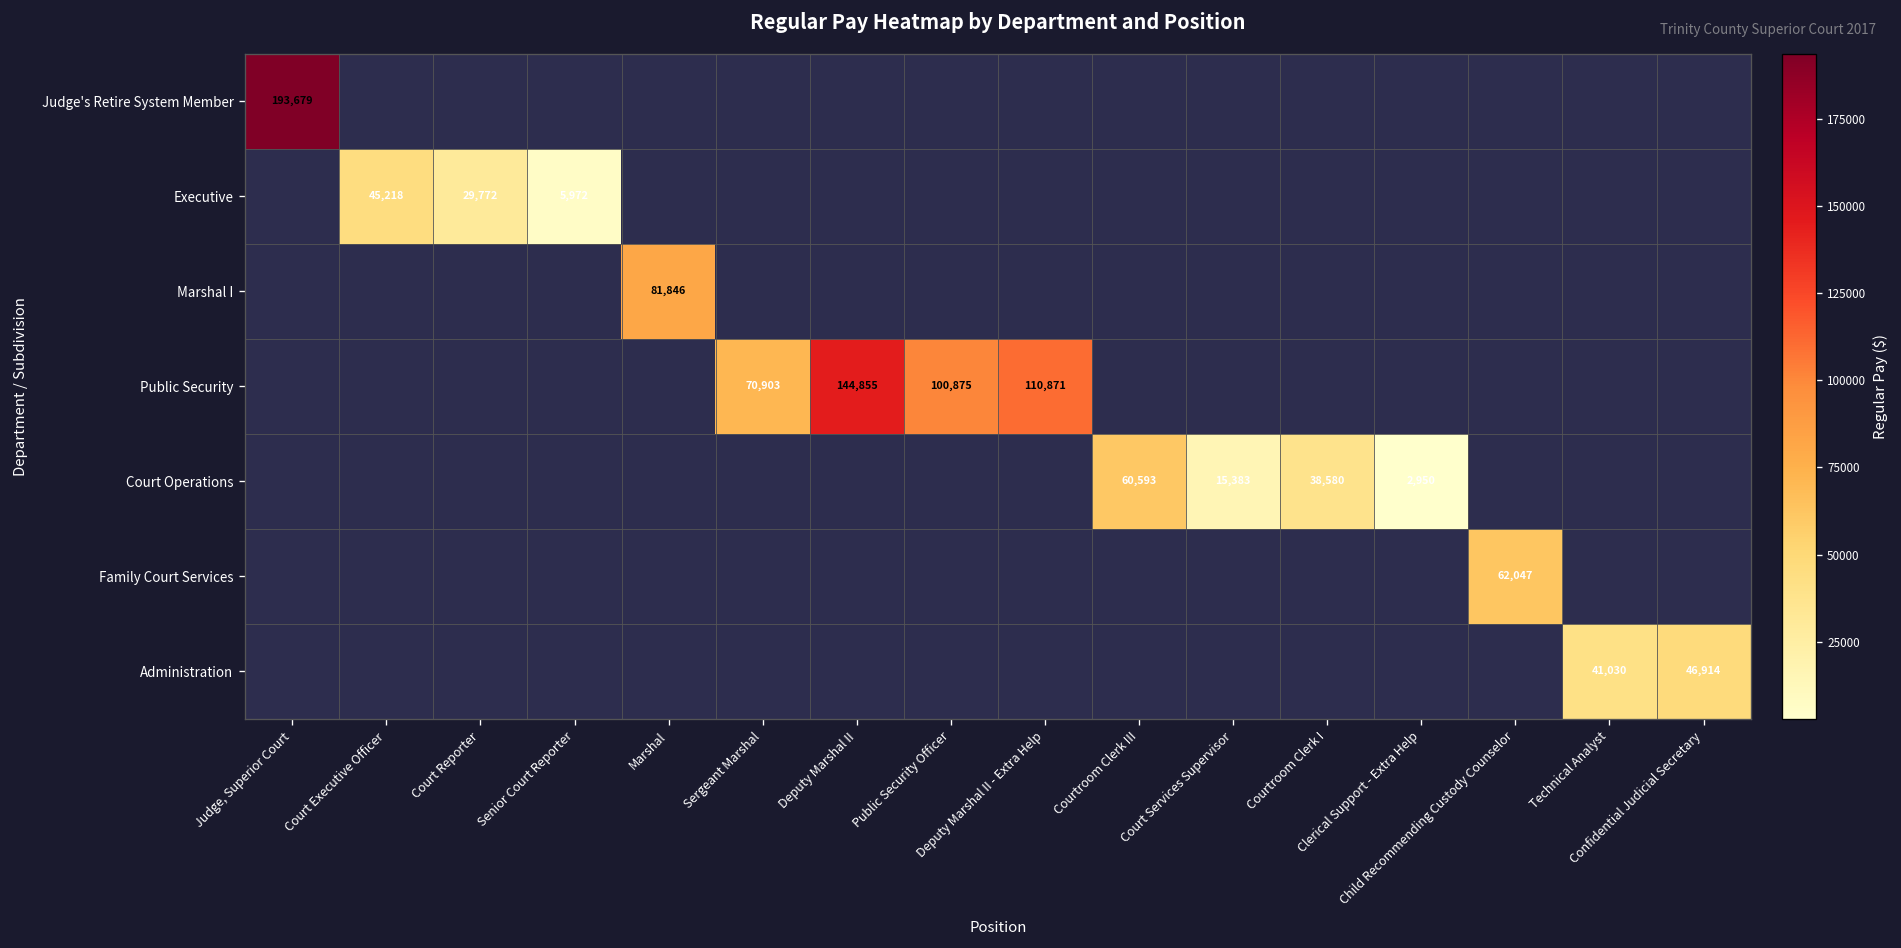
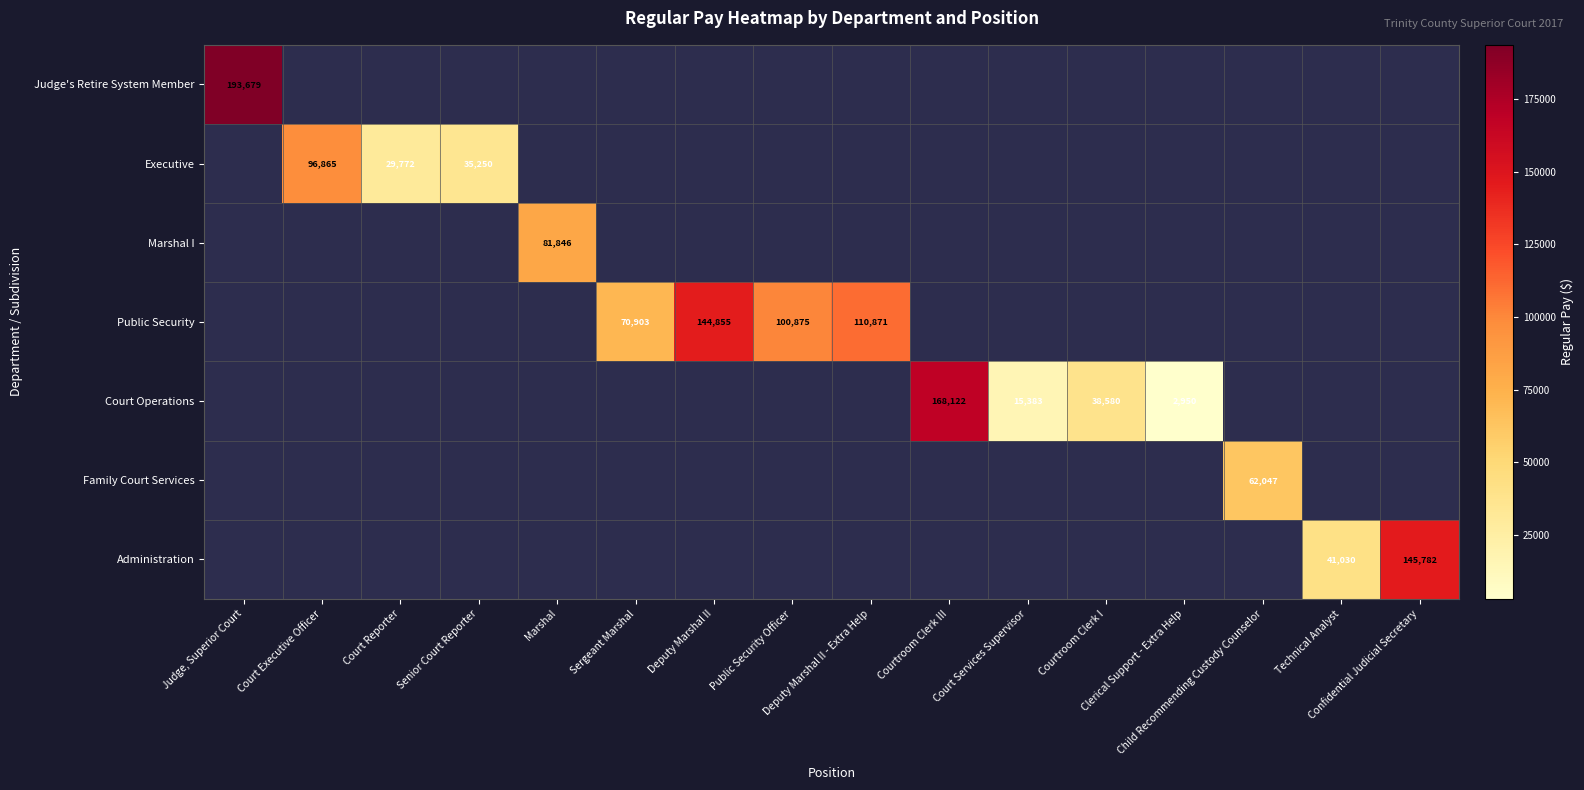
Executive, Court Executive Officer: 45,218 -> 96,865
Executive, Senior Court Reporter: 5,972 -> 35,250
Court Operations, Courtroom Clerk III: 60,593 -> 168,122
Administration, Confidential Judicial Secretary: 46,914 -> 145,782
